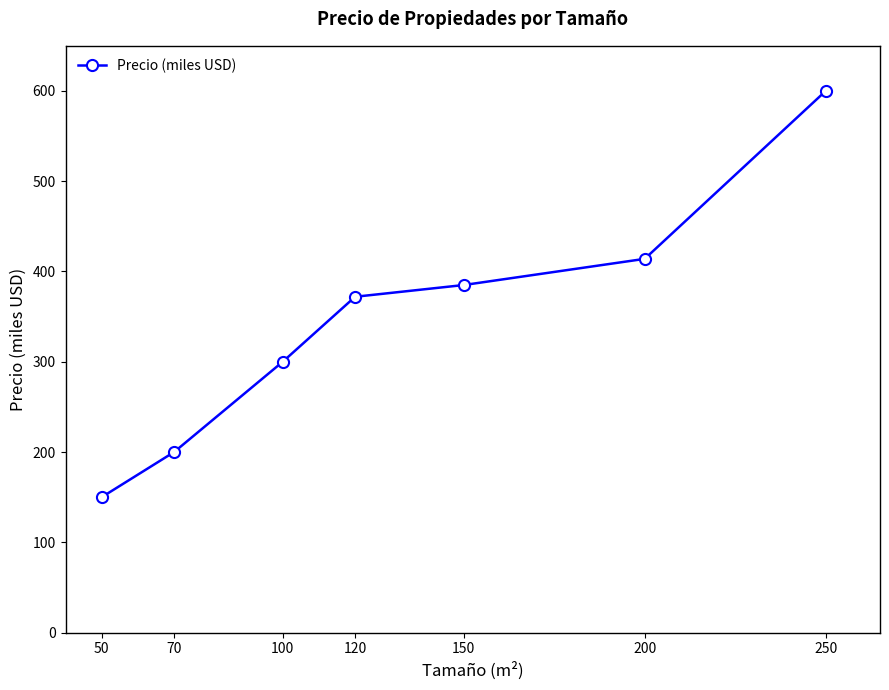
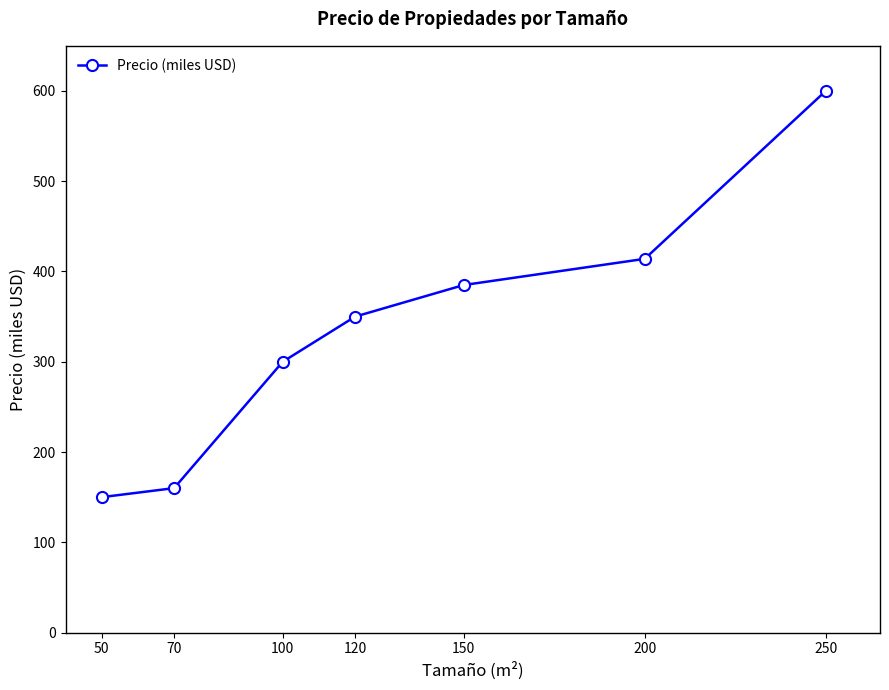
70: 200 -> 160
120: 370 -> 350
